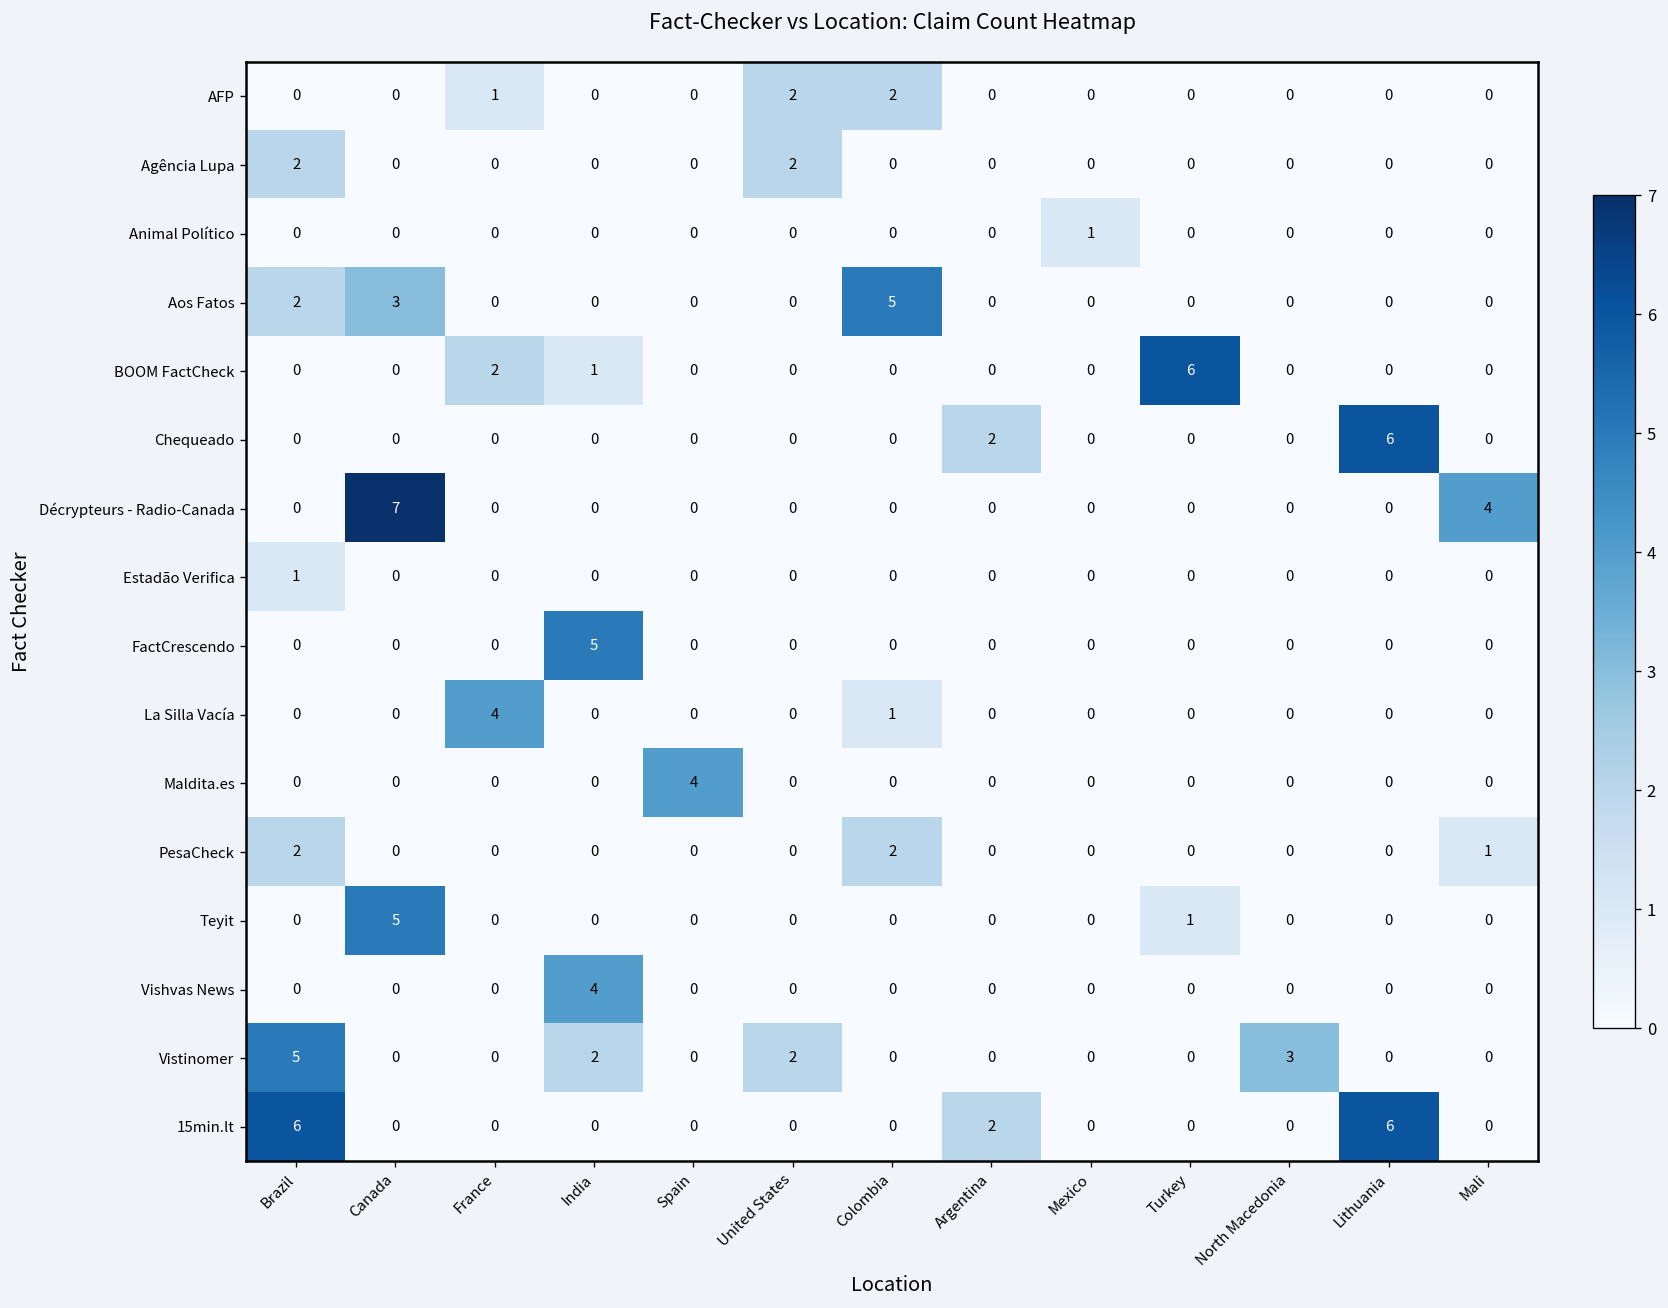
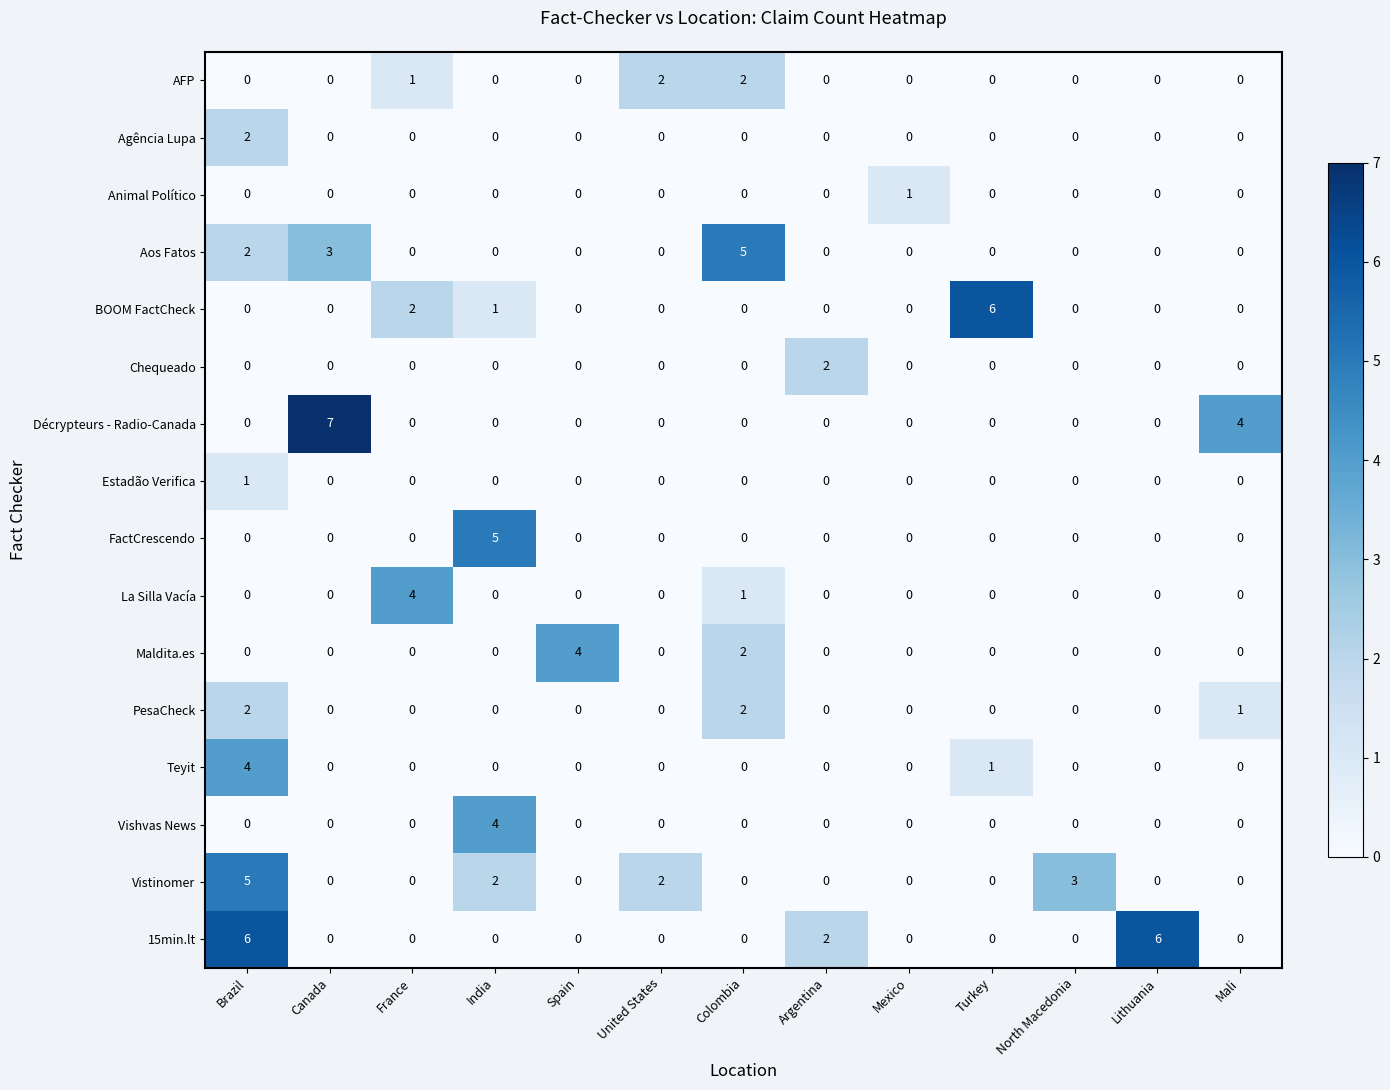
Agência Lupa, United States: 2 -> 0
Chequeado, Lithuania: 6 -> 0
Maldita.es, Colombia: 0 -> 2
Teyit, Brazil: 0 -> 4
Teyit, Canada: 5 -> 0
